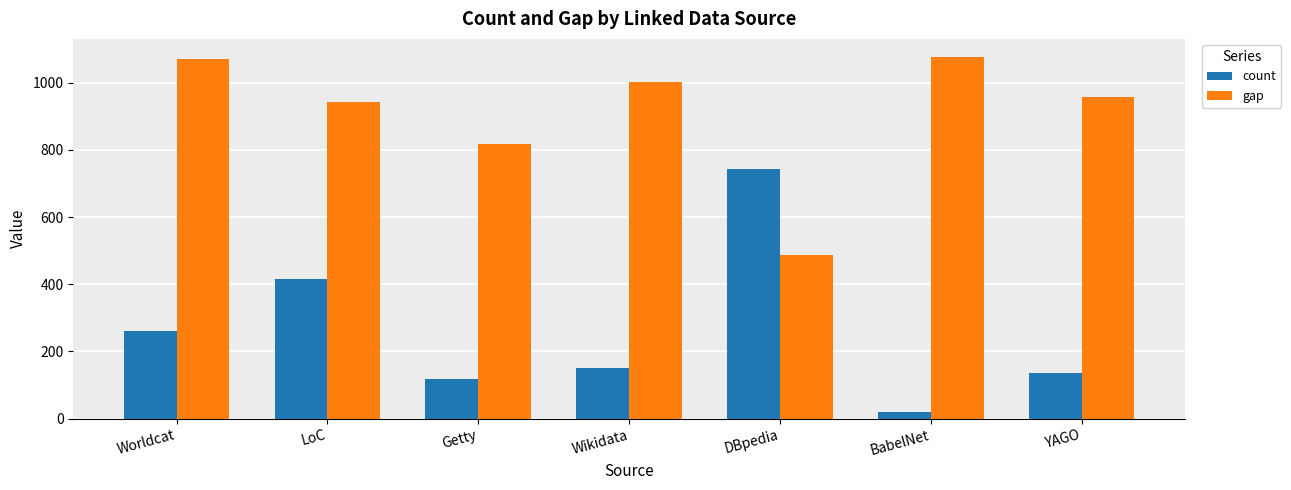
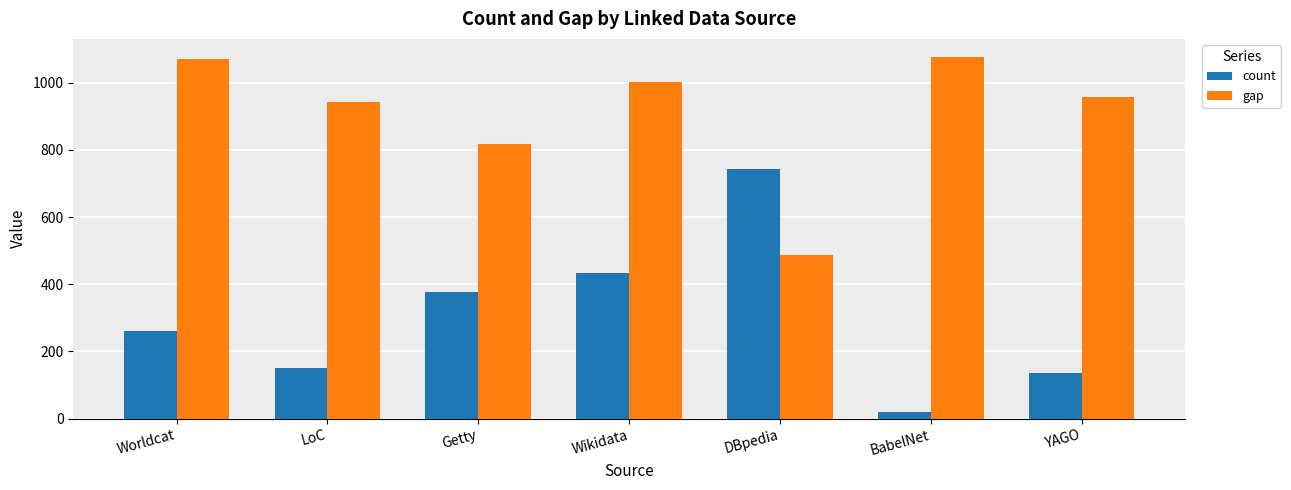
count, LoC: 420 -> 150
count, Getty: 120 -> 380
count, Wikidata: 150 -> 430
